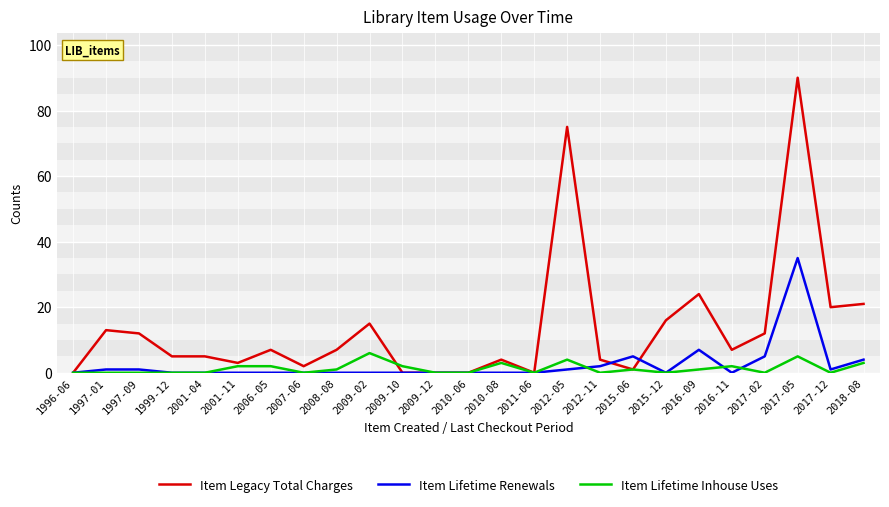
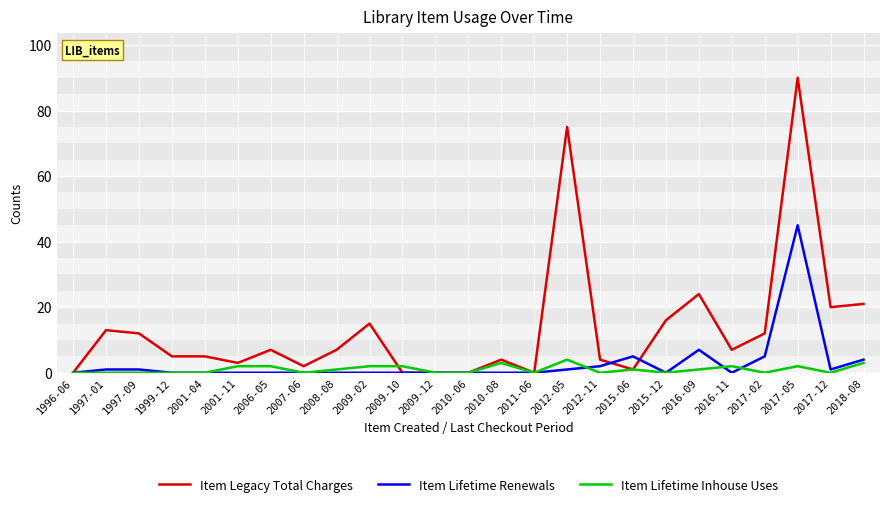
Item Lifetime Inhouse Uses, 2009-02: 6 -> 2
Item Lifetime Renewals, 2017-05: 35 -> 45
Item Lifetime Inhouse Uses, 2017-05: 5 -> 2
